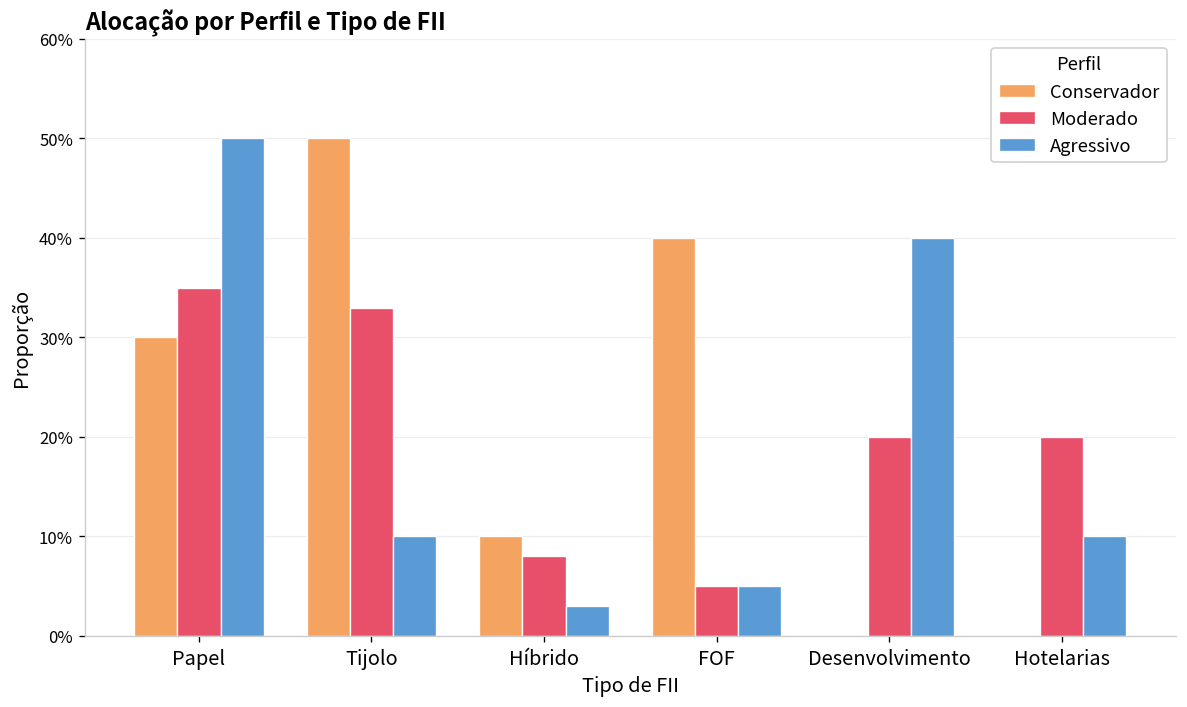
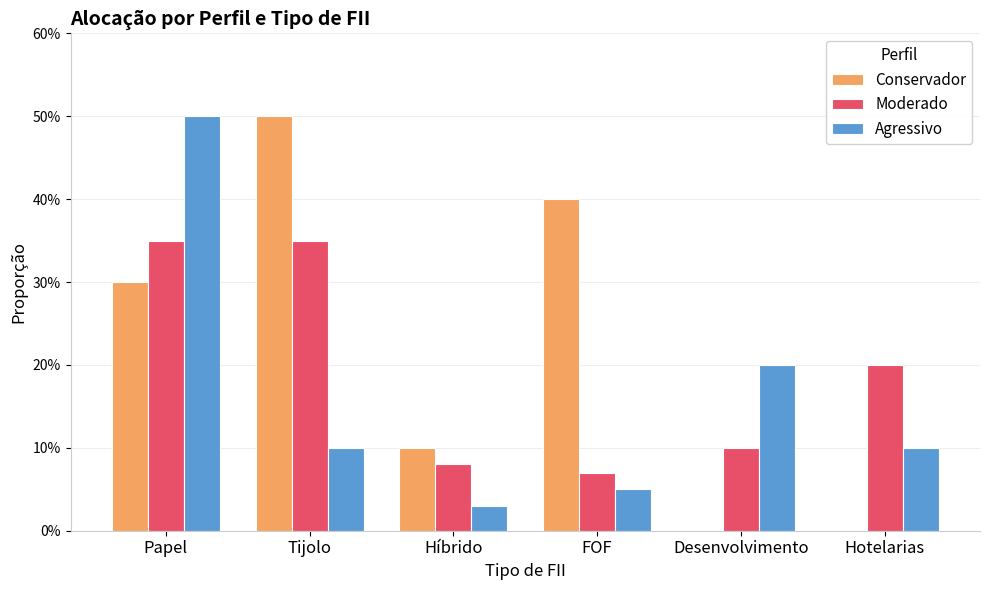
Moderado, Tijolo: 33% -> 35%
Moderado, FOF: 5% -> 7%
Moderado, Desenvolvimento: 20% -> 10%
Agressivo, Desenvolvimento: 40% -> 20%
